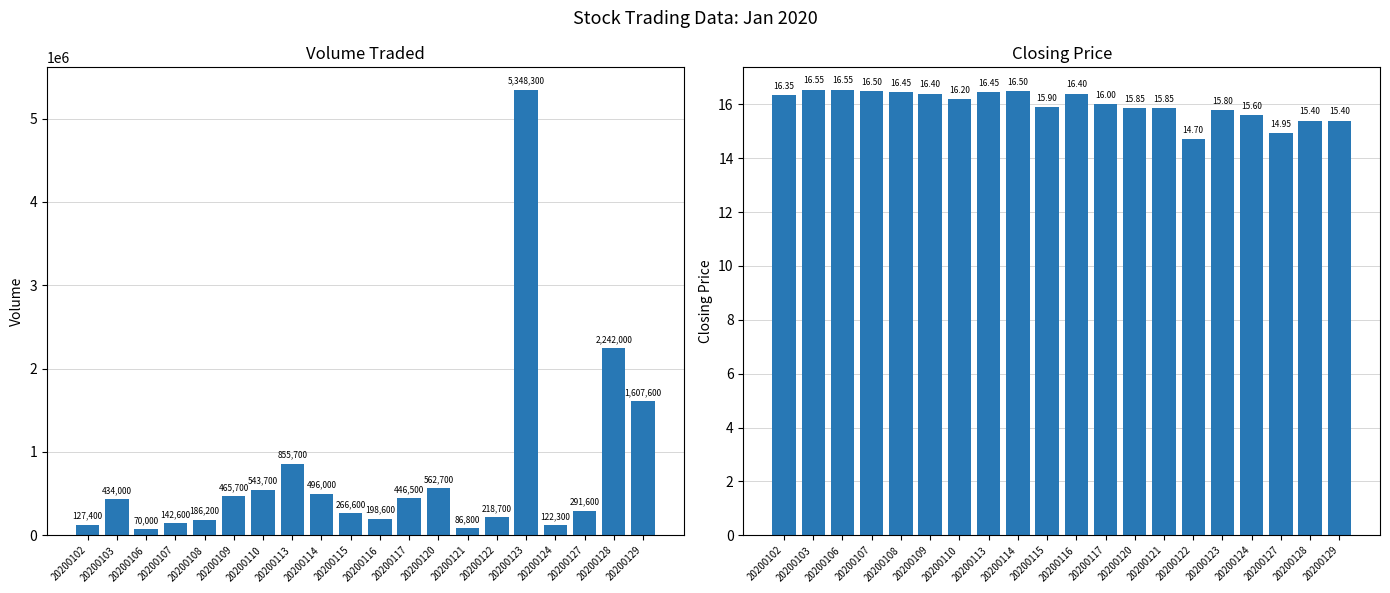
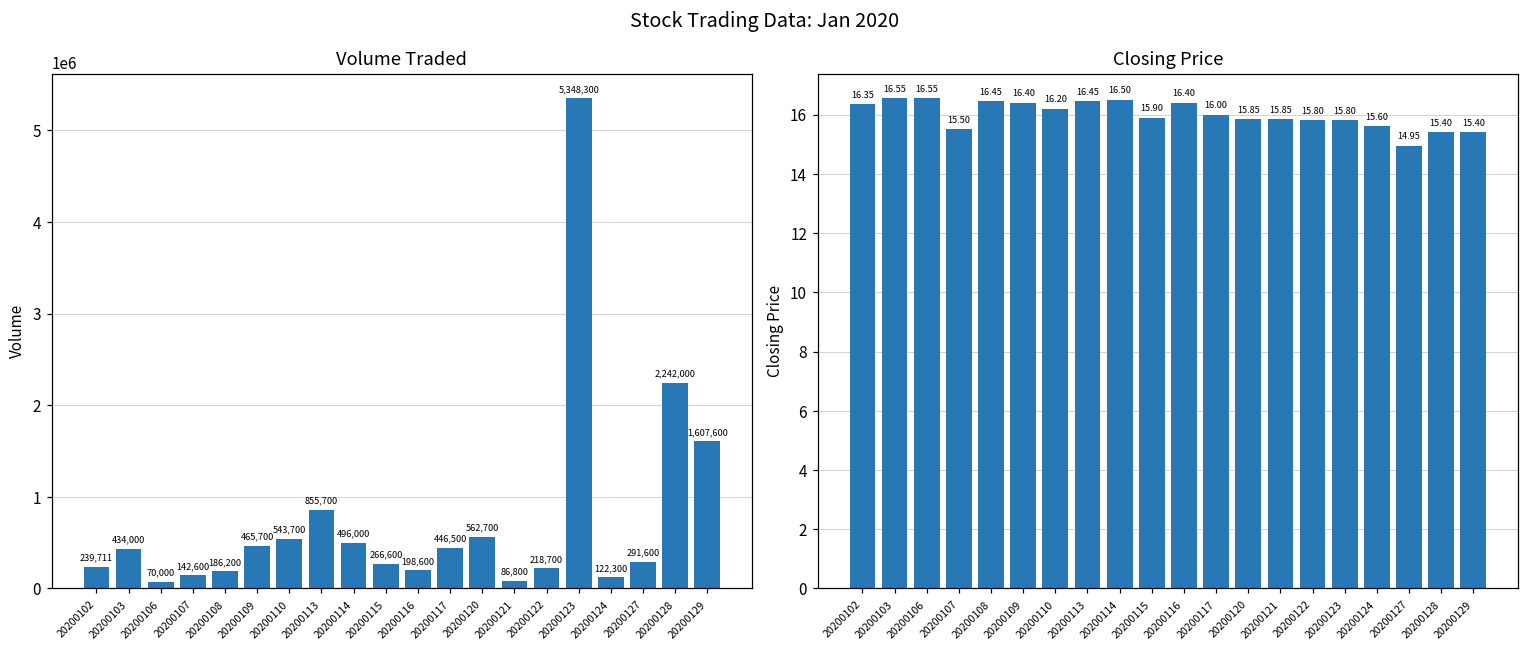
Volume Traded, 20200102: 127,400 -> 239,711
Closing Price, 20200107: 16.50 -> 15.50
Closing Price, 20200122: 14.70 -> 15.80
